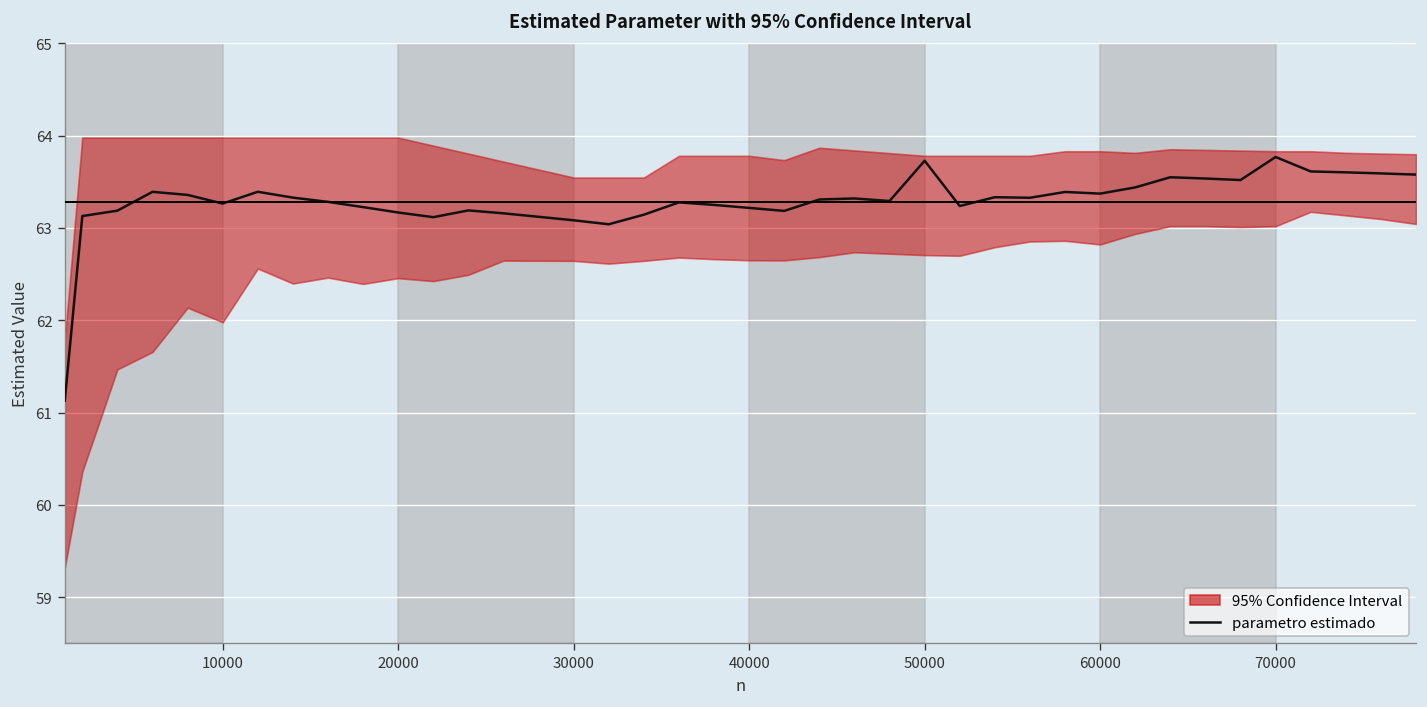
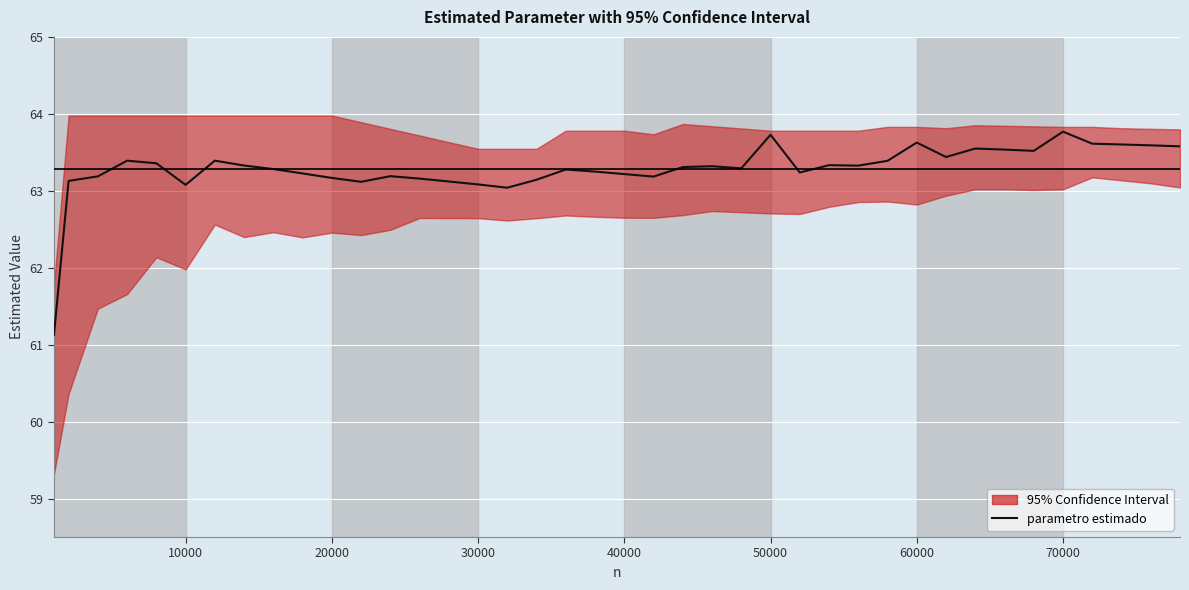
parametro estimado, 10000: 63.3 -> 63.1
parametro estimado, 60000: 63.4 -> 63.6
